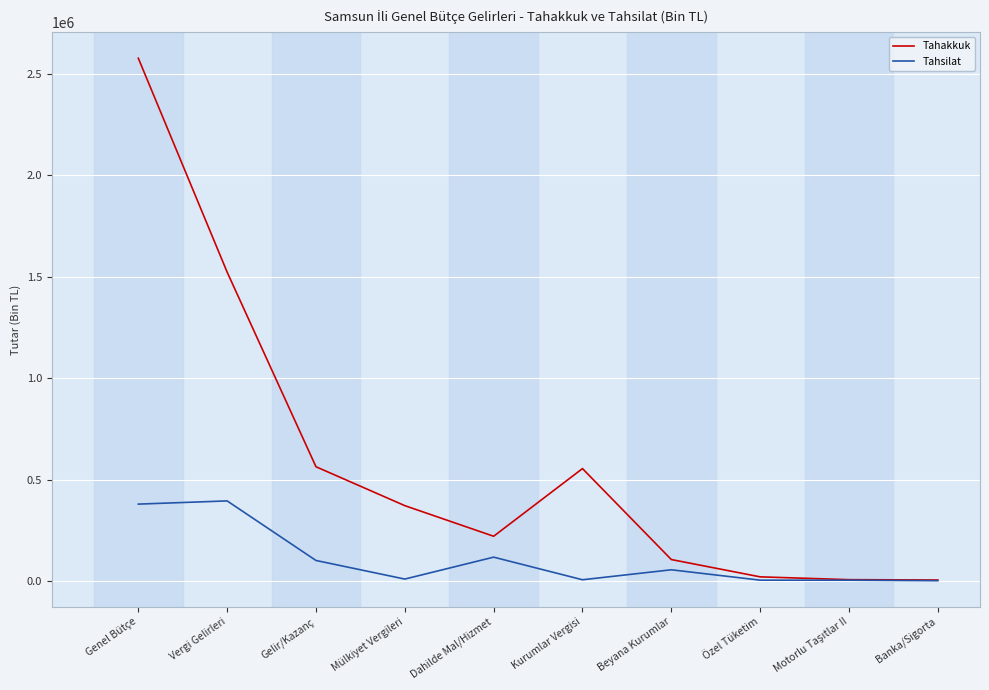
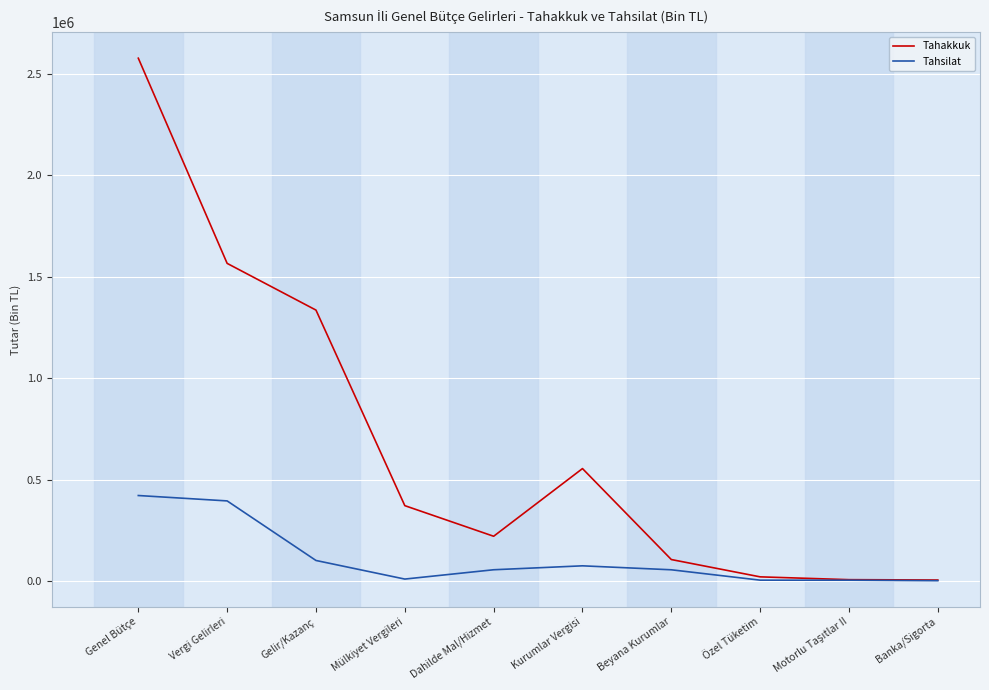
Tahsilat, Genel Bütçe: 380000 -> 420000
Tahakkuk, Vergi Gelirleri: 1520000 -> 1560000
Tahakkuk, Gelir/Kazanç: 560000 -> 1330000
Tahsilat, Dahilde Mal/Hizmet: 120000 -> 60000
Tahsilat, Kurumlar Vergisi: 10000 -> 80000
